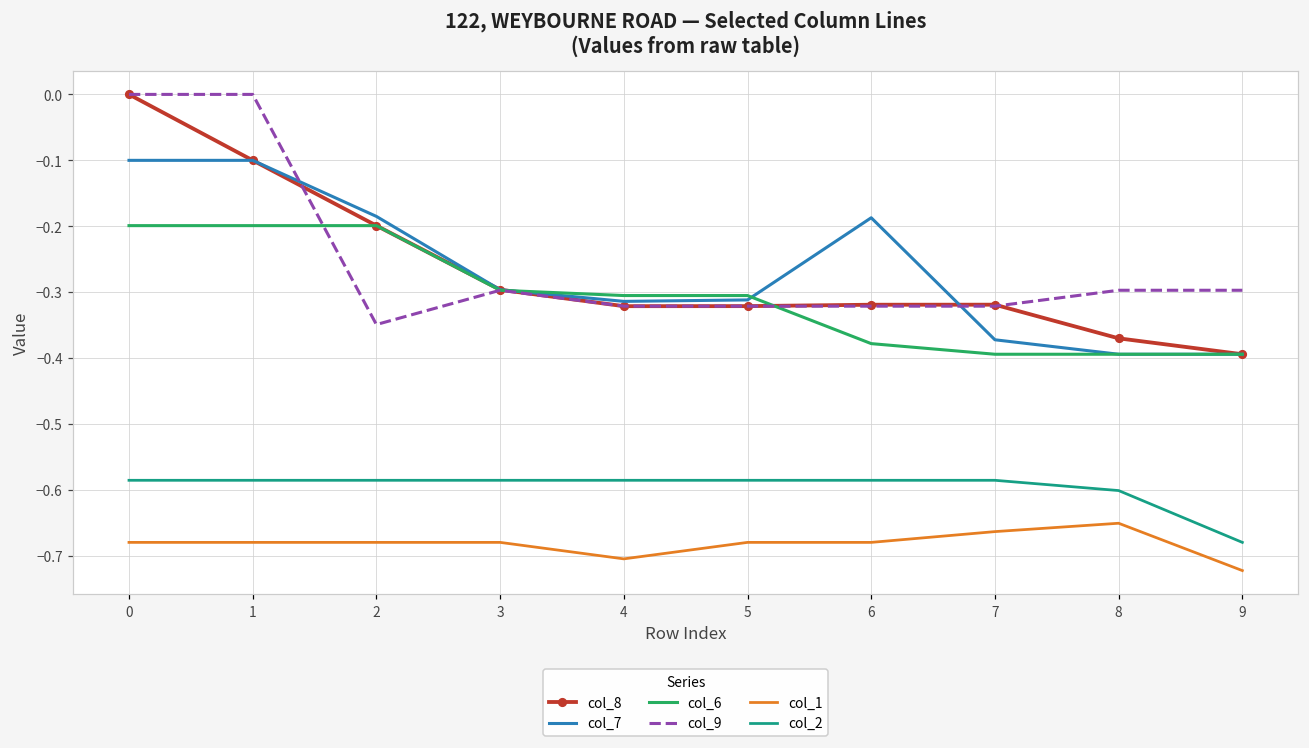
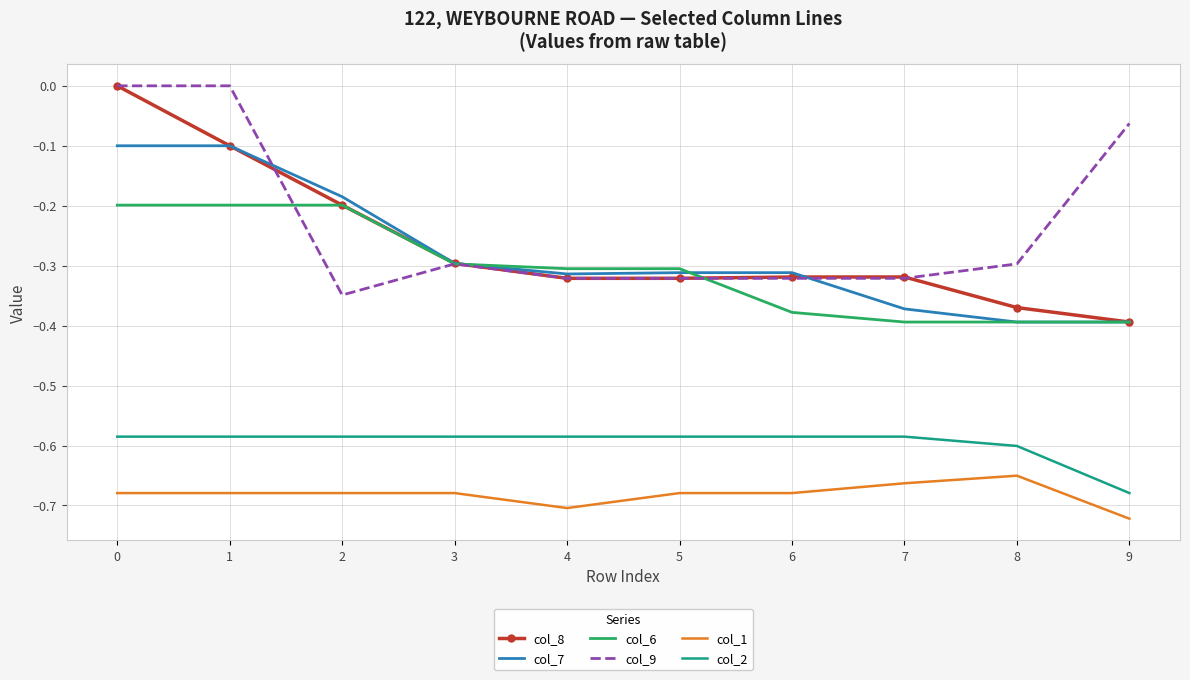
col_7, 6: -0.19 -> -0.31
col_9, 9: -0.30 -> -0.06
